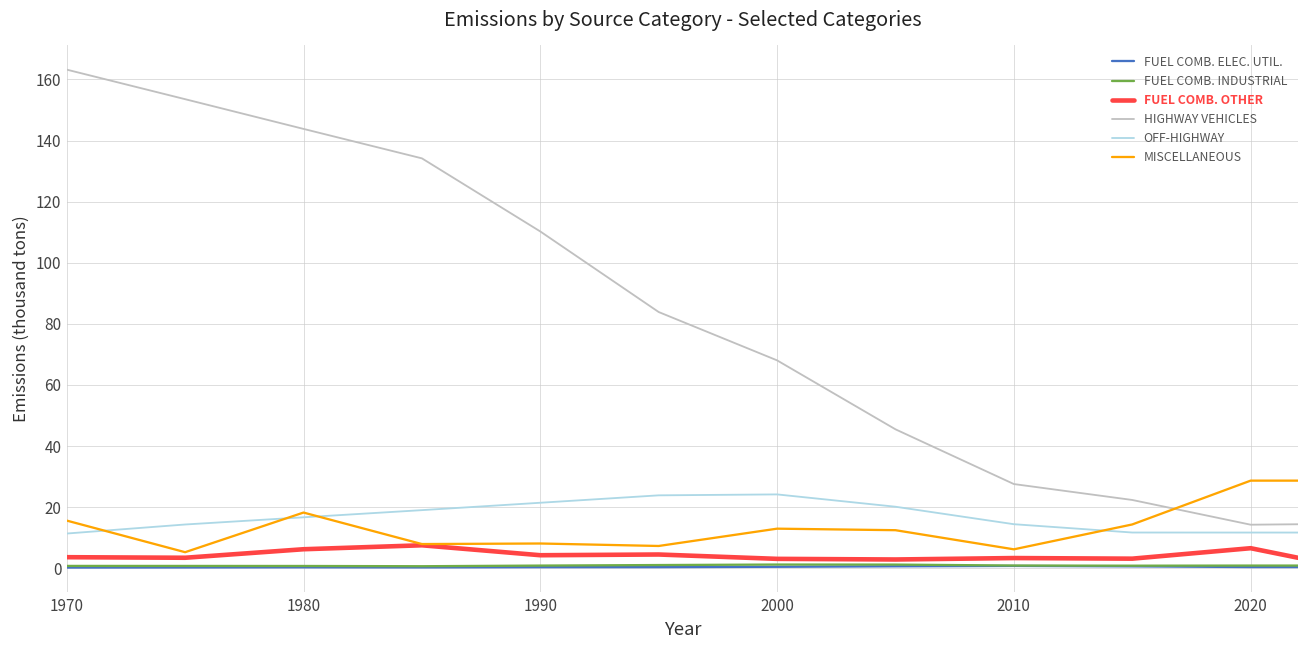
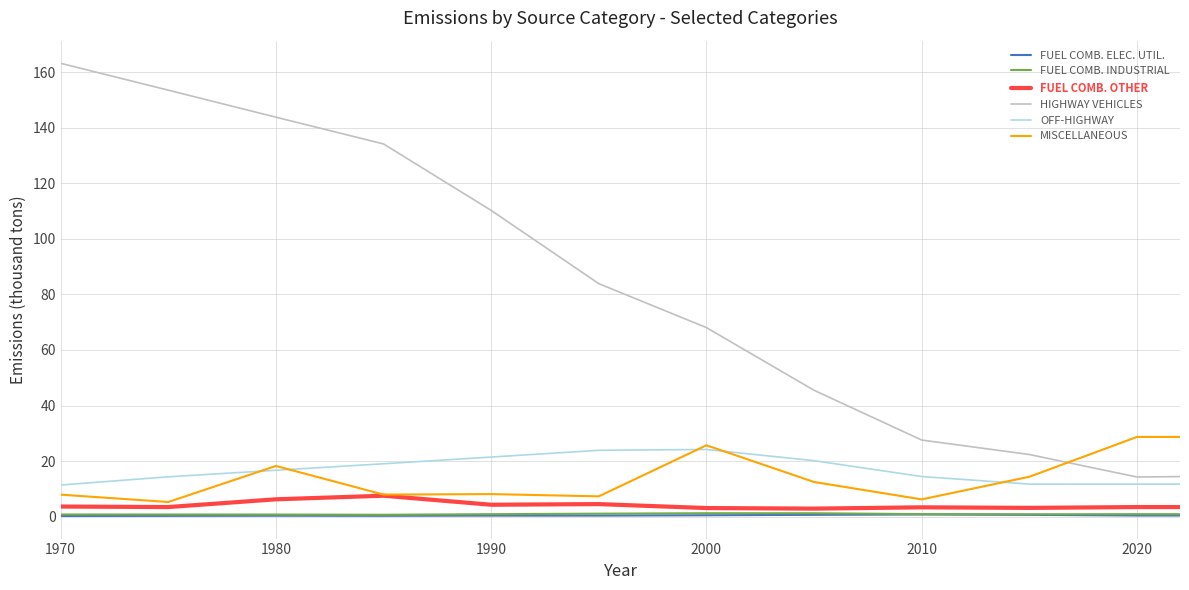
MISCELLANEOUS, 1970: 16 -> 8
MISCELLANEOUS, 2000: 13 -> 26
FUEL COMB. OTHER, 2020: 7 -> 3
